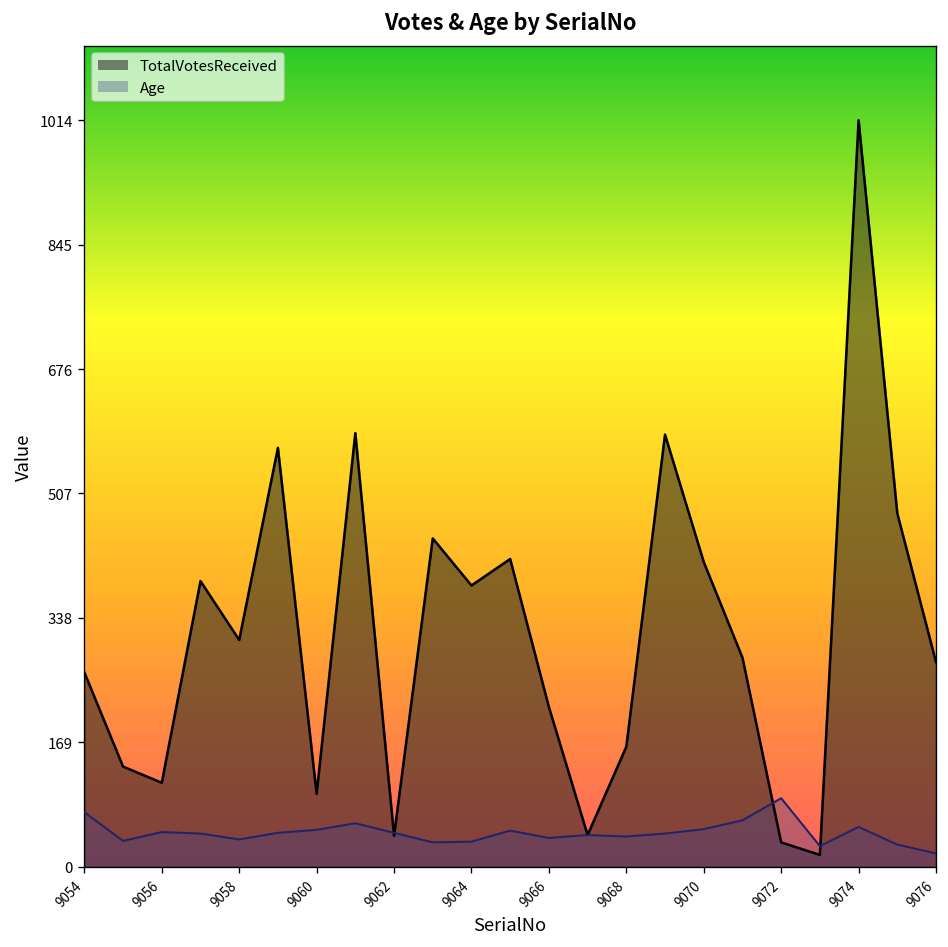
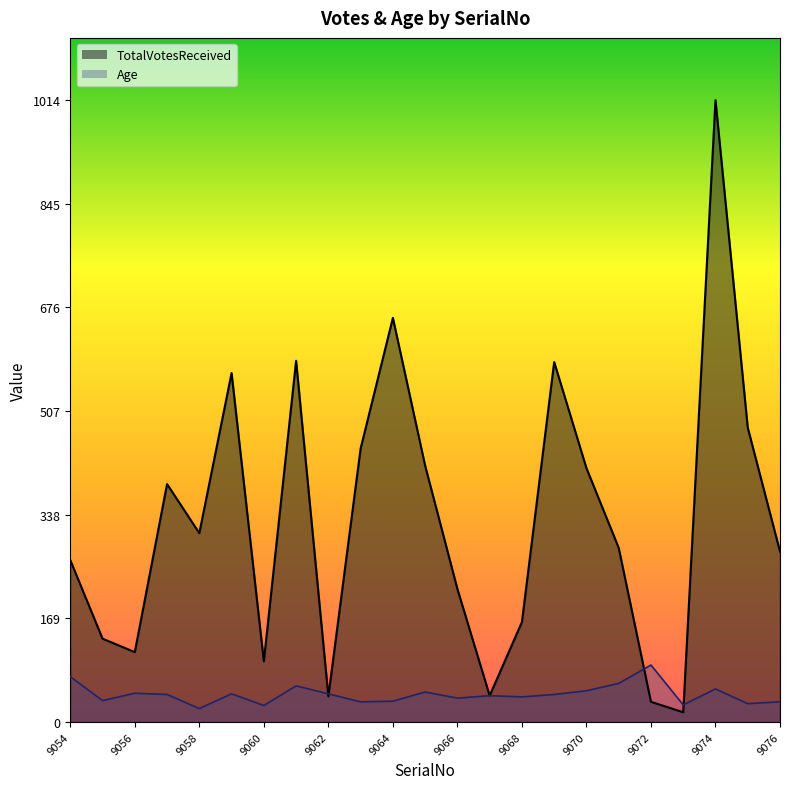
Age, 9058: 40 -> 20
Age, 9060: 50 -> 30
TotalVotesReceived, 9064: 380 -> 660
Age, 9076: 20 -> 30
